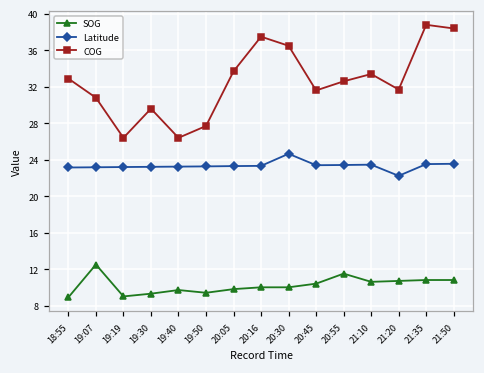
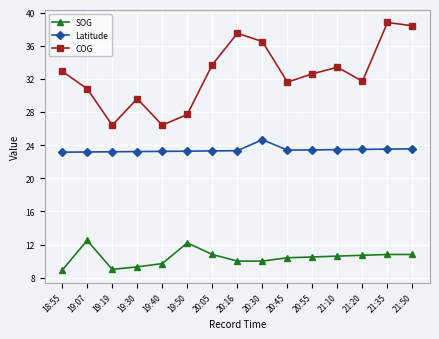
SOG, 19:50: 9 -> 12
SOG, 20:05: 10 -> 11
SOG, 20:55: 12 -> 11
Latitude, 21:20: 22 -> 23
